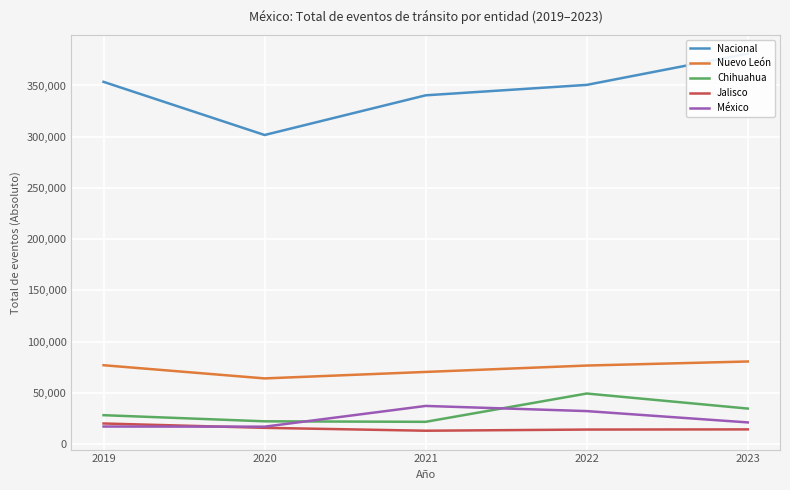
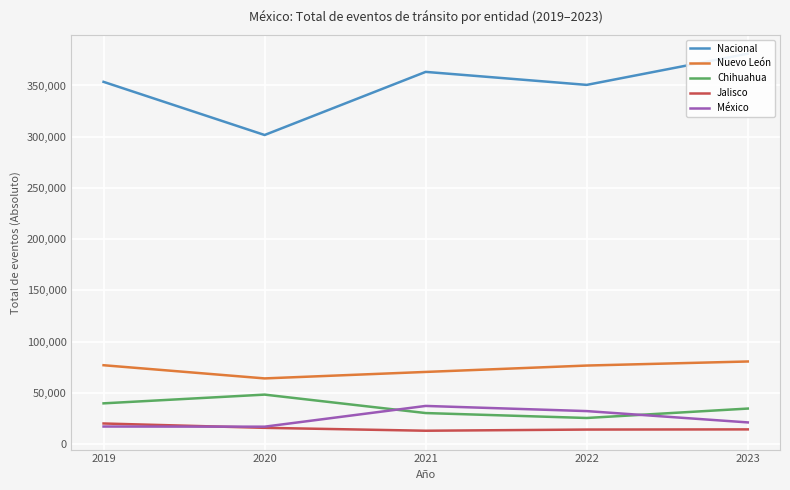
Chihuahua, 2019: 28,000 -> 40,000
Chihuahua, 2020: 22,000 -> 48,000
Nacional, 2021: 340,000 -> 363,000
Chihuahua, 2021: 22,000 -> 30,000
Chihuahua, 2022: 49,000 -> 25,000
